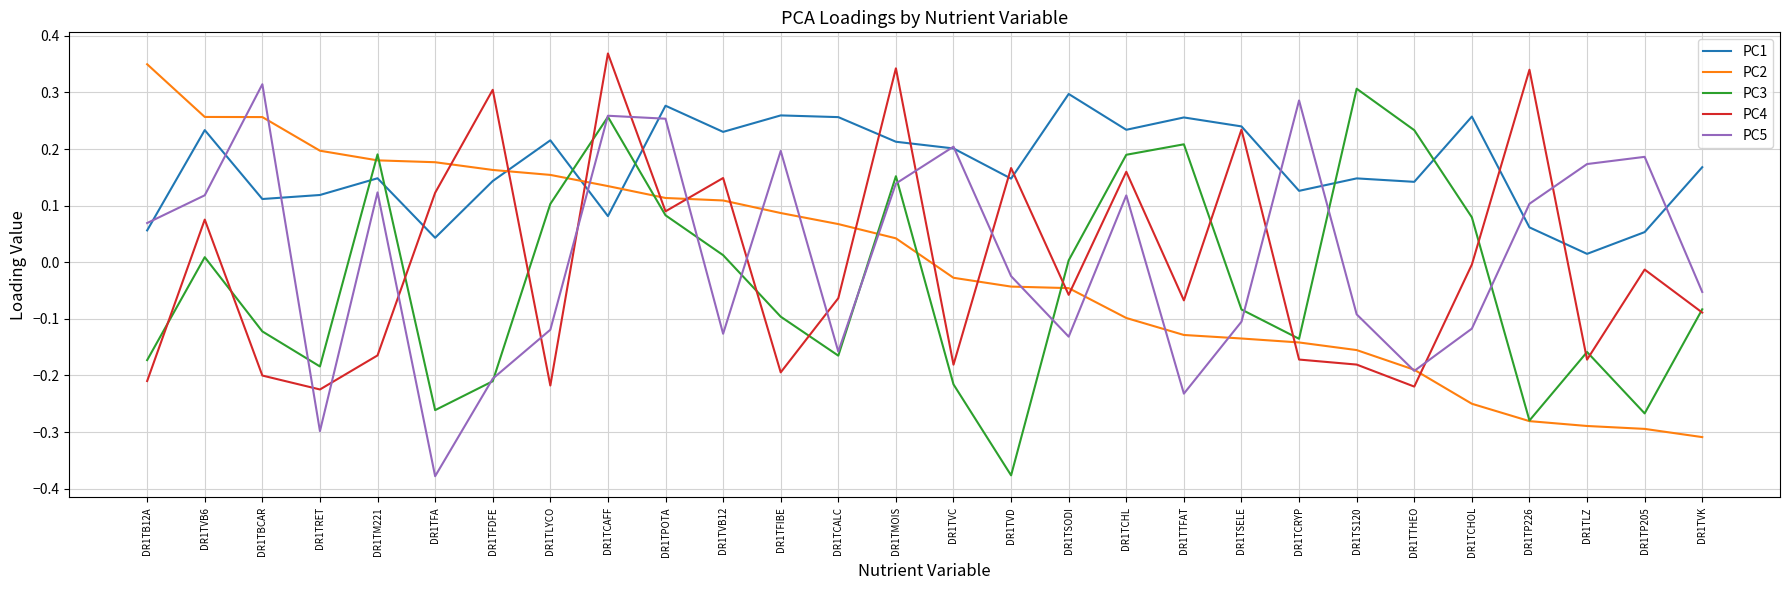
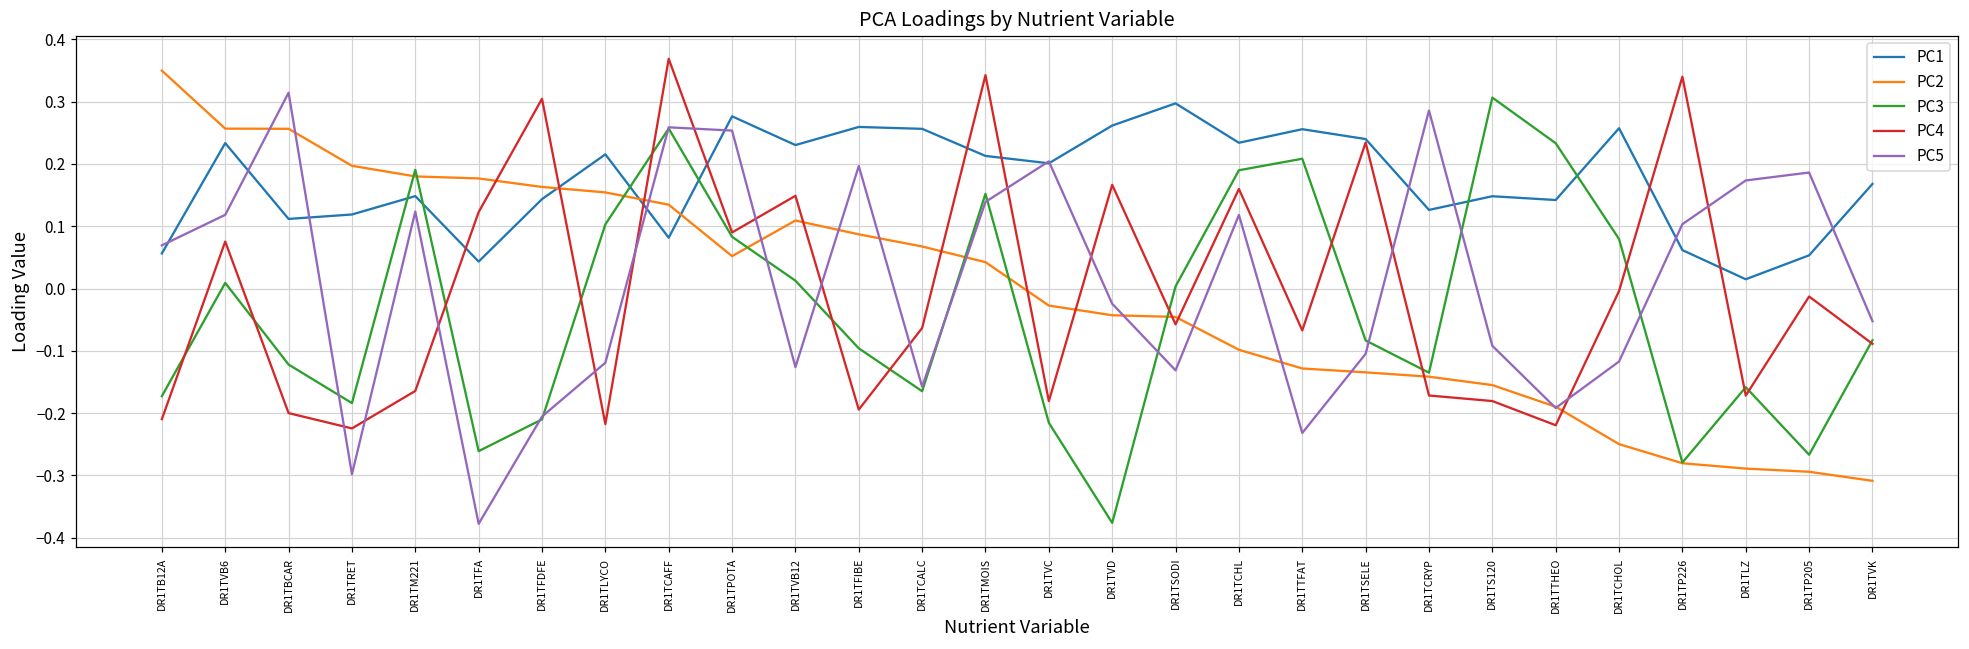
PC2, DR1TPOTA: 0.11 -> 0.05
PC1, DR1TVD: 0.15 -> 0.26
